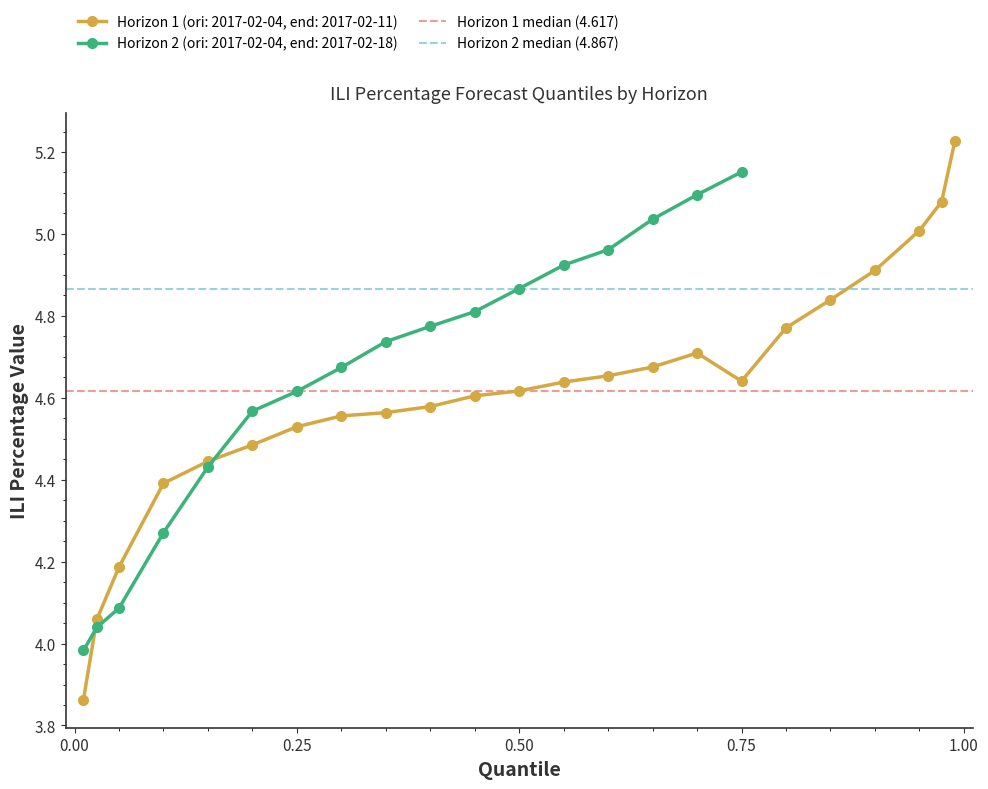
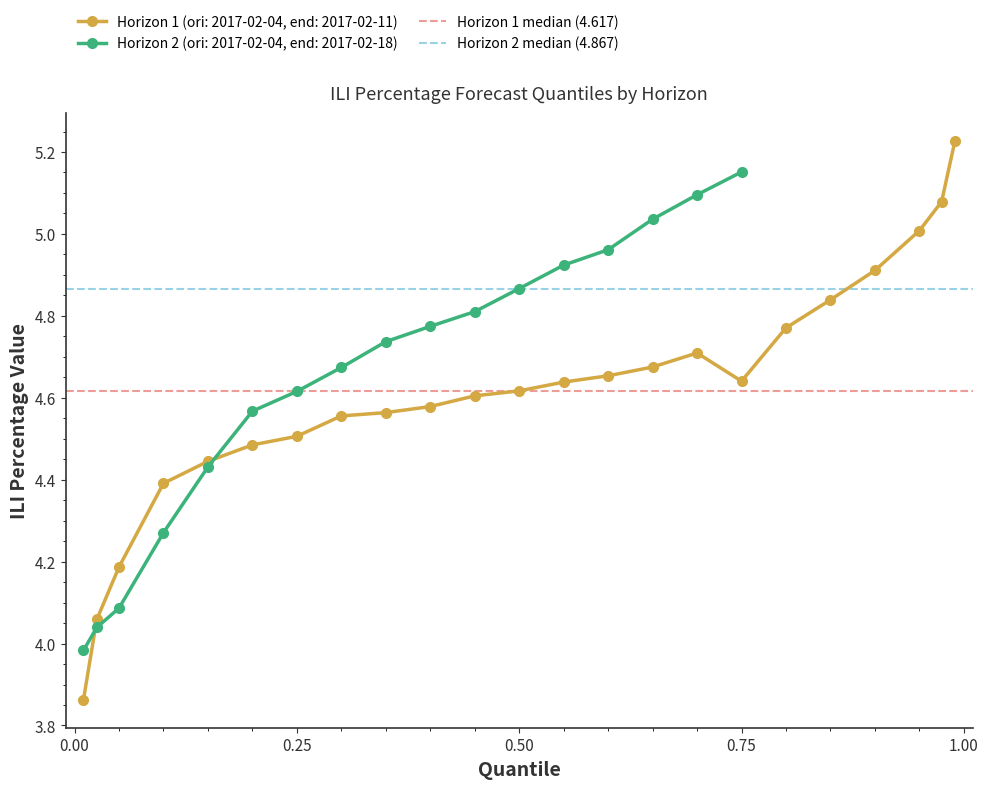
Horizon 1 (ori: 2017-02-04, end: 2017-02-11), 0.25: 4.53 -> 4.51
